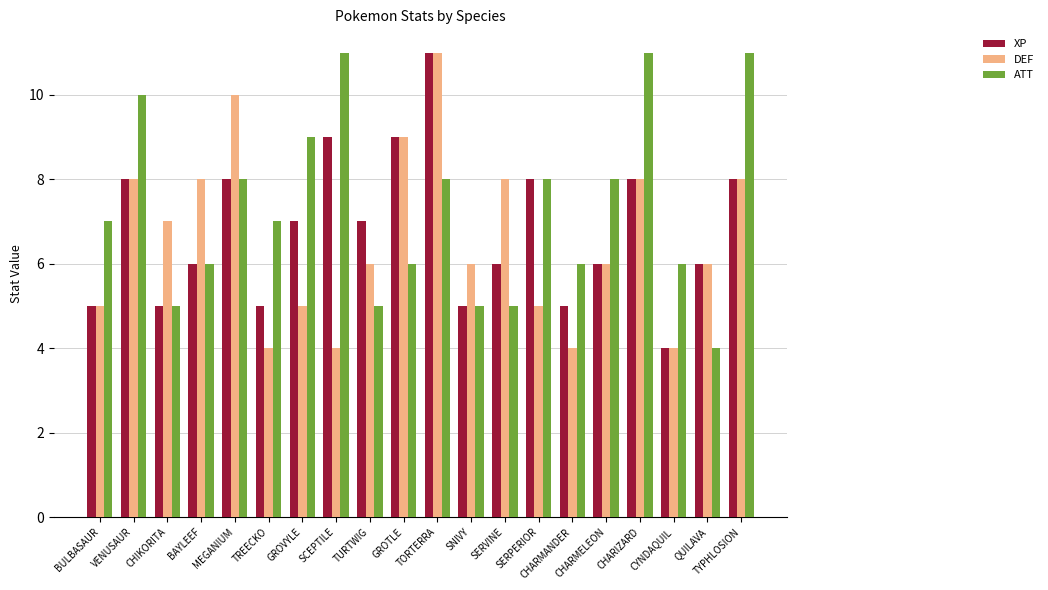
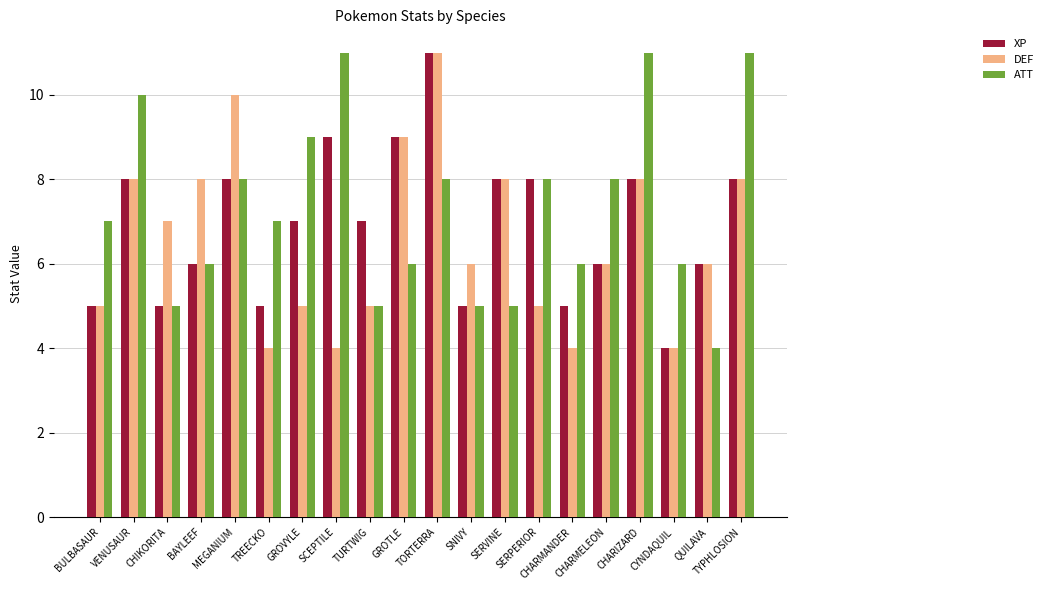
DEF, TURTWIG: 6 -> 5
XP, SERVINE: 6 -> 8
